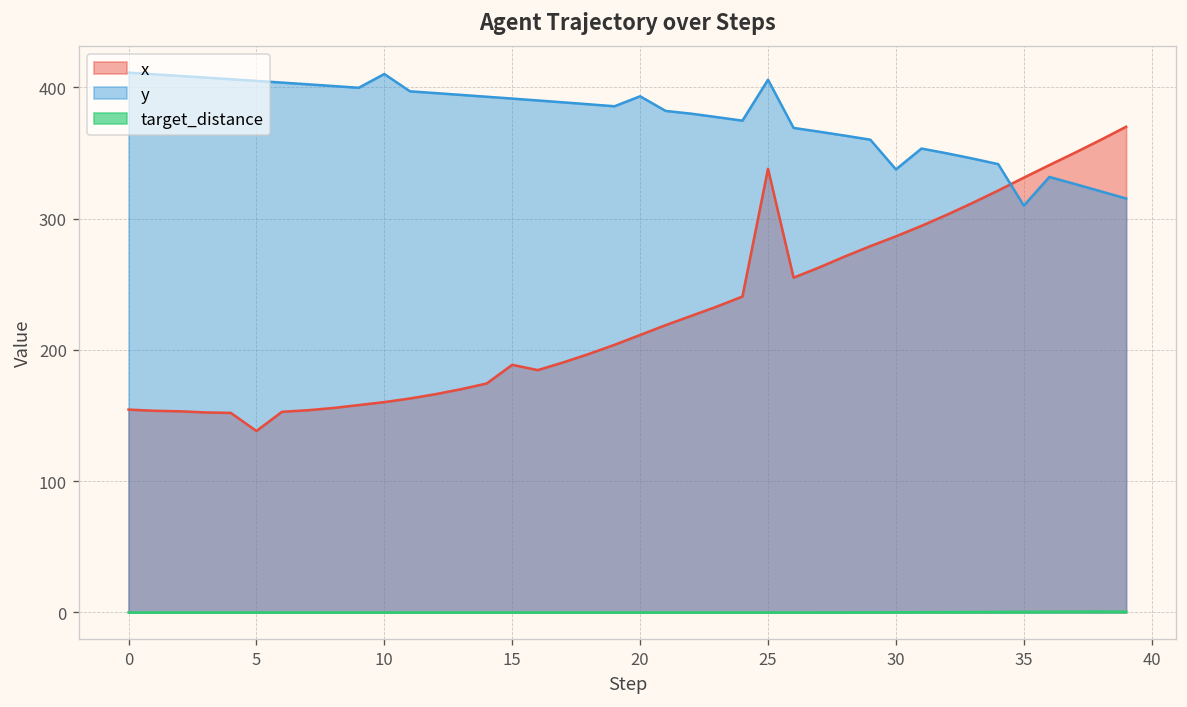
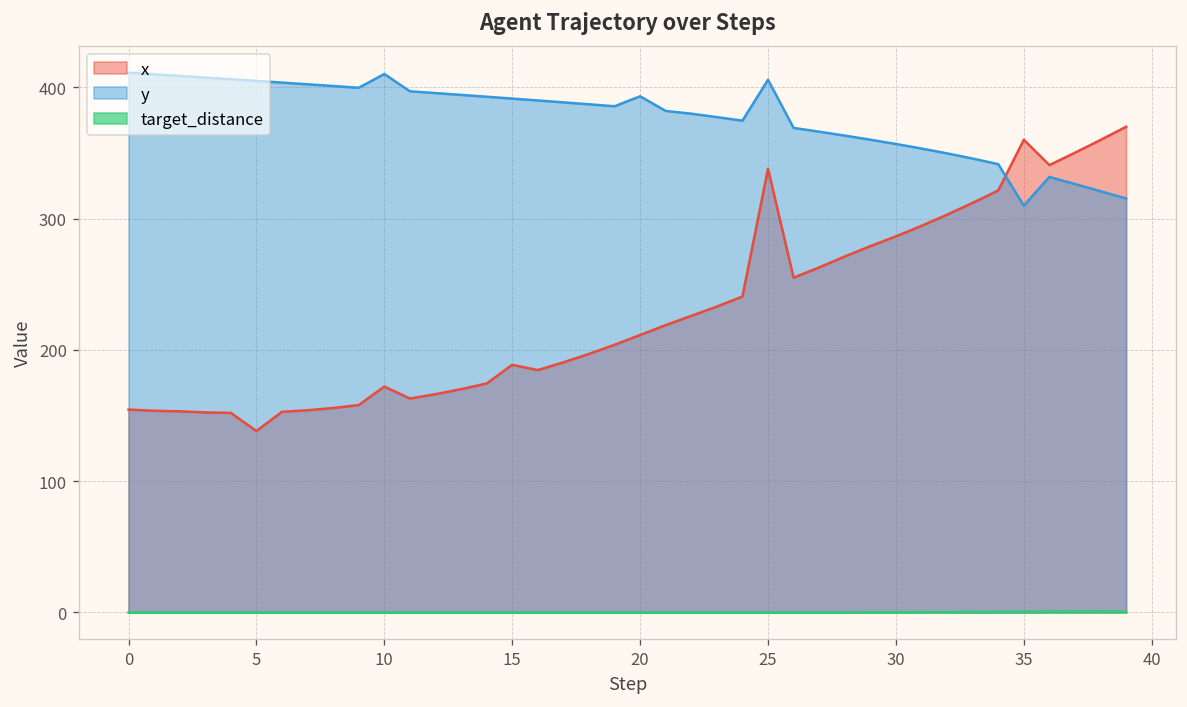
x, 10: 160 -> 172
y, 30: 337 -> 357
x, 35: 331 -> 360
